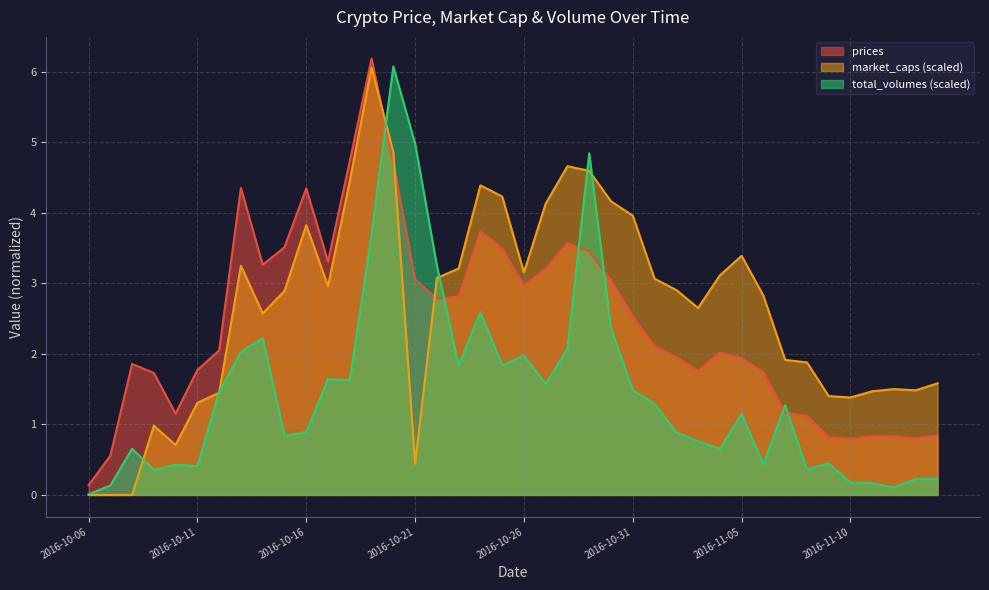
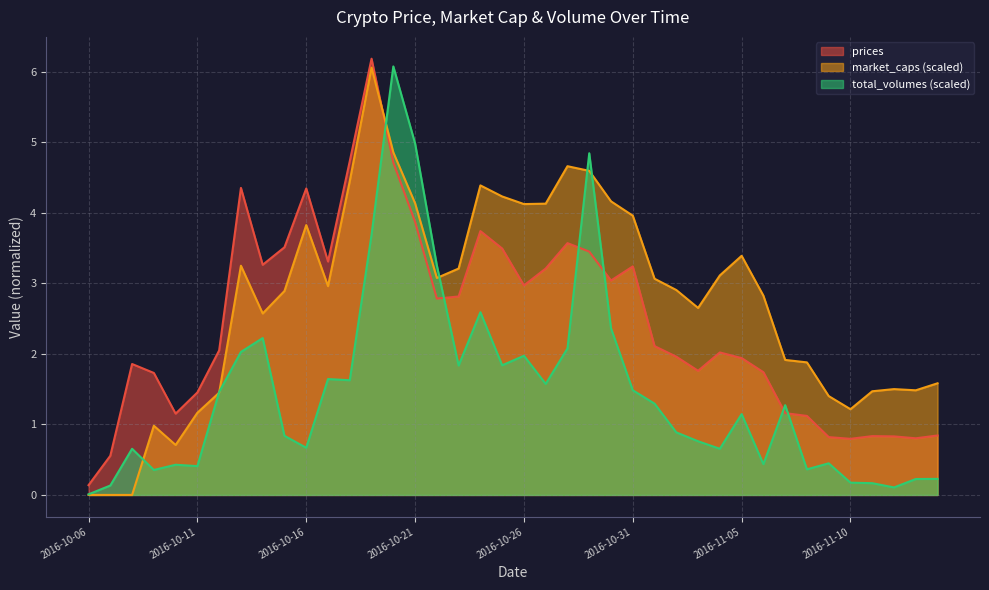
prices, 2016-10-11: 1.8 -> 1.5
market_caps (scaled), 2016-10-11: 1.3 -> 1.2
total_volumes (scaled), 2016-10-16: 0.9 -> 0.7
prices, 2016-10-21: 3.1 -> 3.9
market_caps (scaled), 2016-10-21: 0.4 -> 4.1
market_caps (scaled), 2016-10-26: 3.2 -> 4.1
prices, 2016-10-31: 2.5 -> 3.2
market_caps (scaled), 2016-11-10: 1.4 -> 1.2
